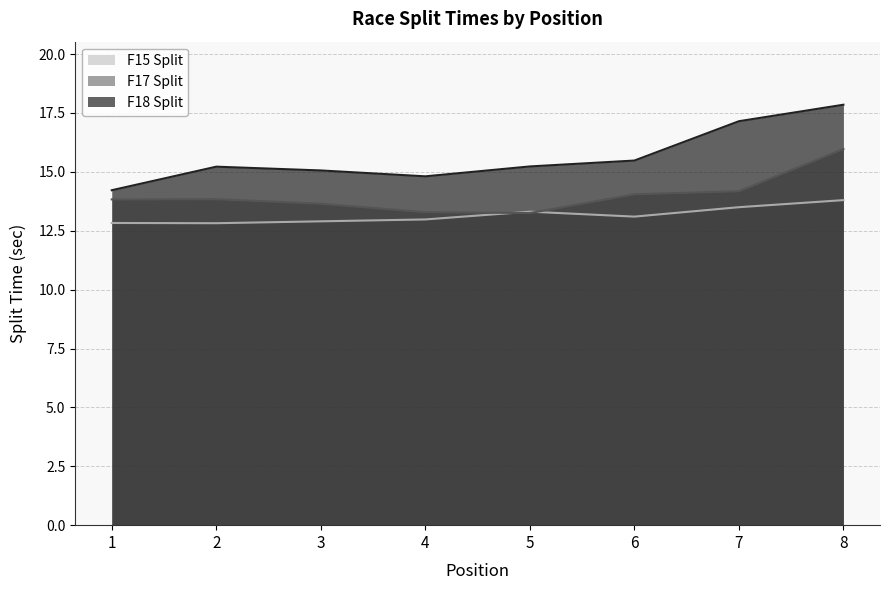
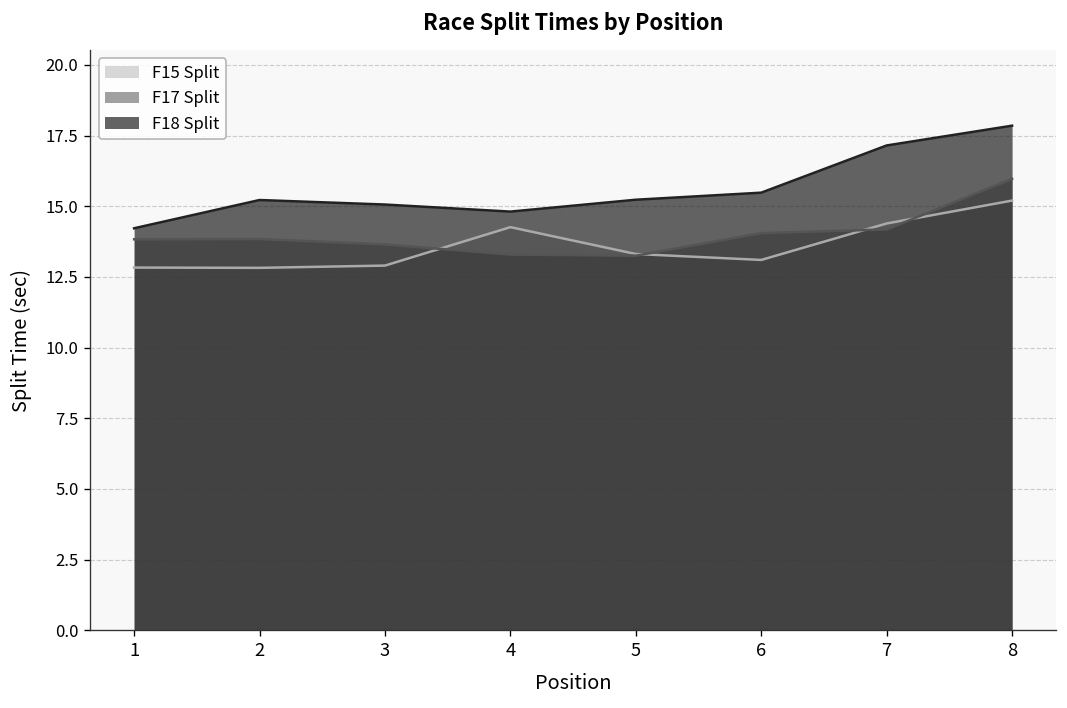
F15 Split, 4: 13.0 -> 14.3
F15 Split, 7: 13.5 -> 14.4
F15 Split, 8: 13.8 -> 15.2
